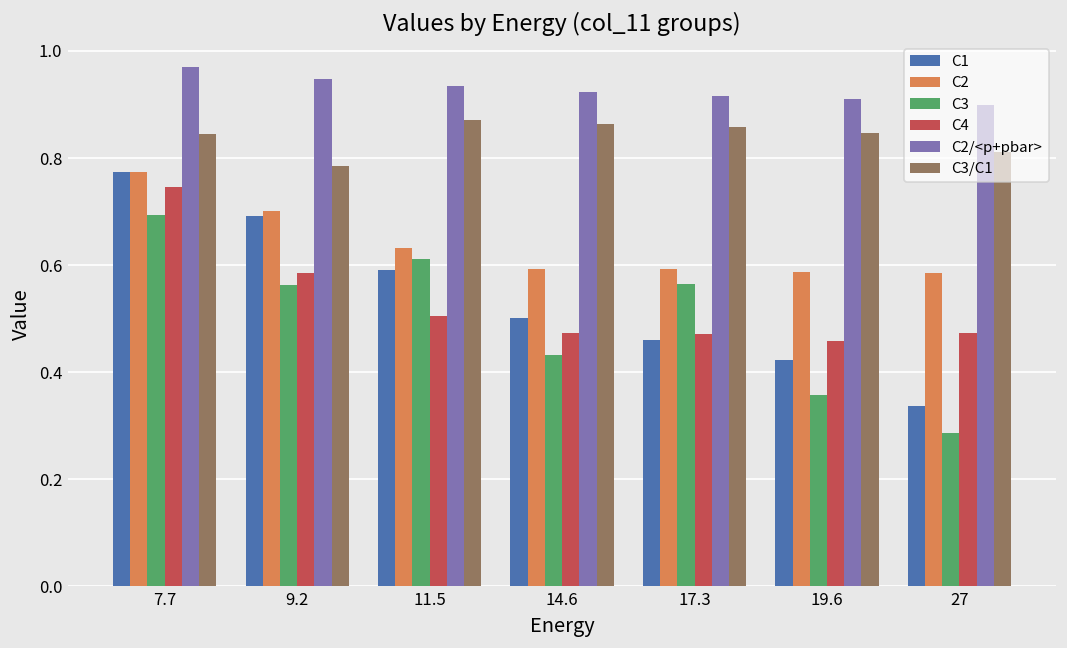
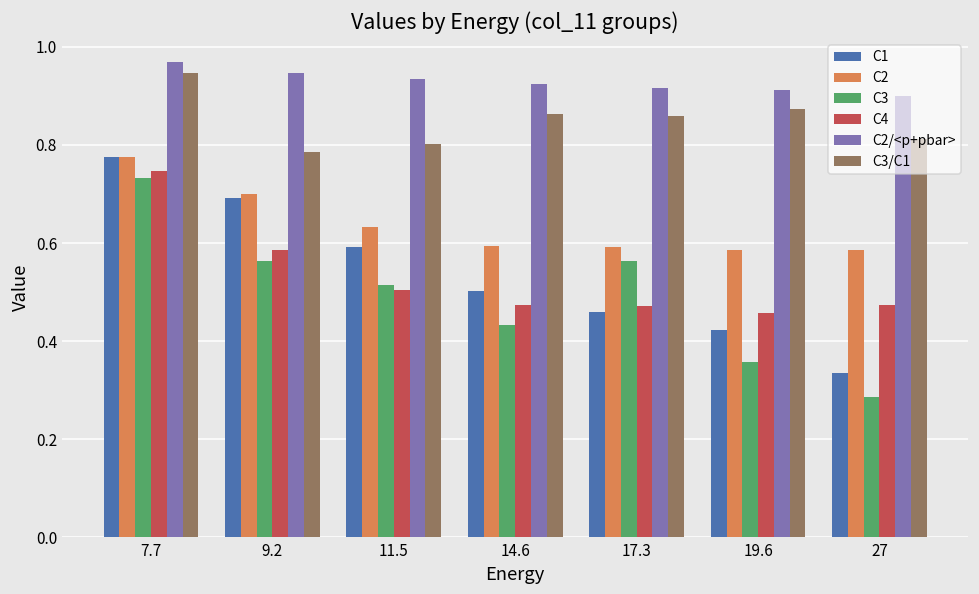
C3, 7.7: 0.69 -> 0.73
C3/C1, 7.7: 0.85 -> 0.95
C3, 11.5: 0.61 -> 0.51
C3/C1, 11.5: 0.87 -> 0.80
C3/C1, 19.6: 0.85 -> 0.87
